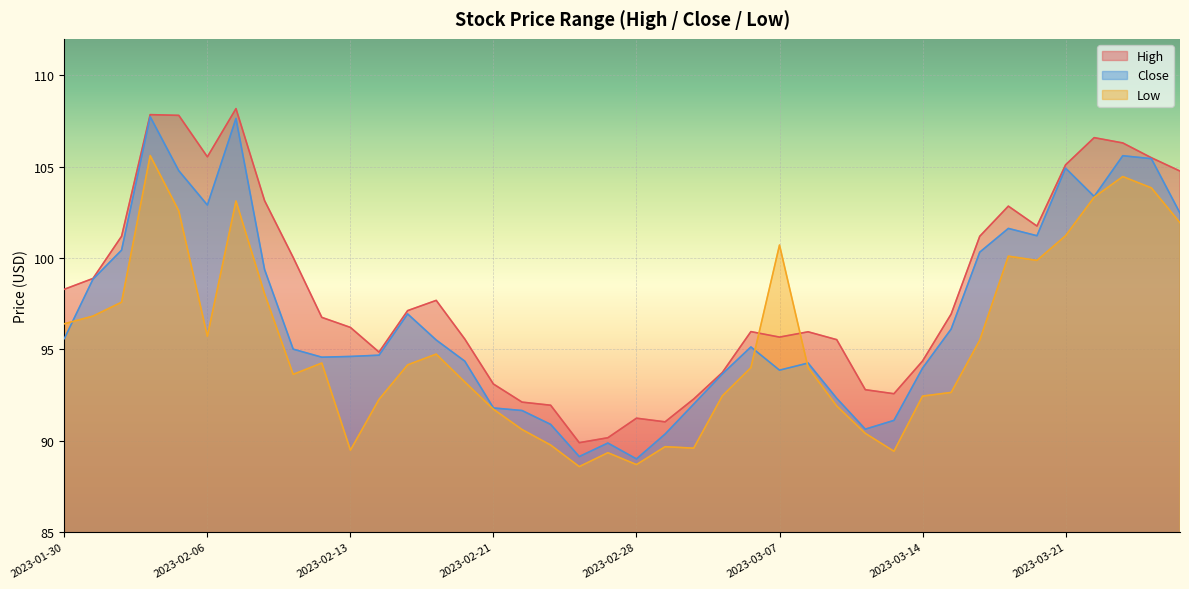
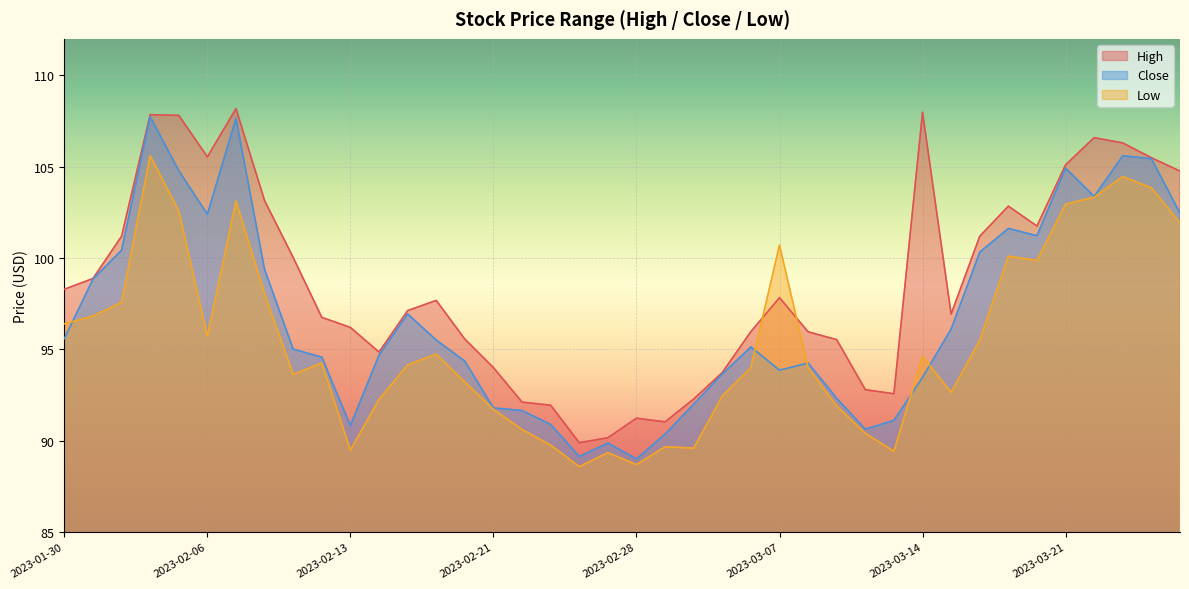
Close, 2023-02-06: 102.9 -> 102.4
Close, 2023-02-13: 94.6 -> 90.8
High, 2023-02-21: 93.1 -> 94.0
High, 2023-03-07: 95.7 -> 97.8
High, 2023-03-14: 94.4 -> 108.0
Close, 2023-03-14: 94.0 -> 93.5
Low, 2023-03-14: 92.4 -> 94.6
Low, 2023-03-21: 101.2 -> 103.0
